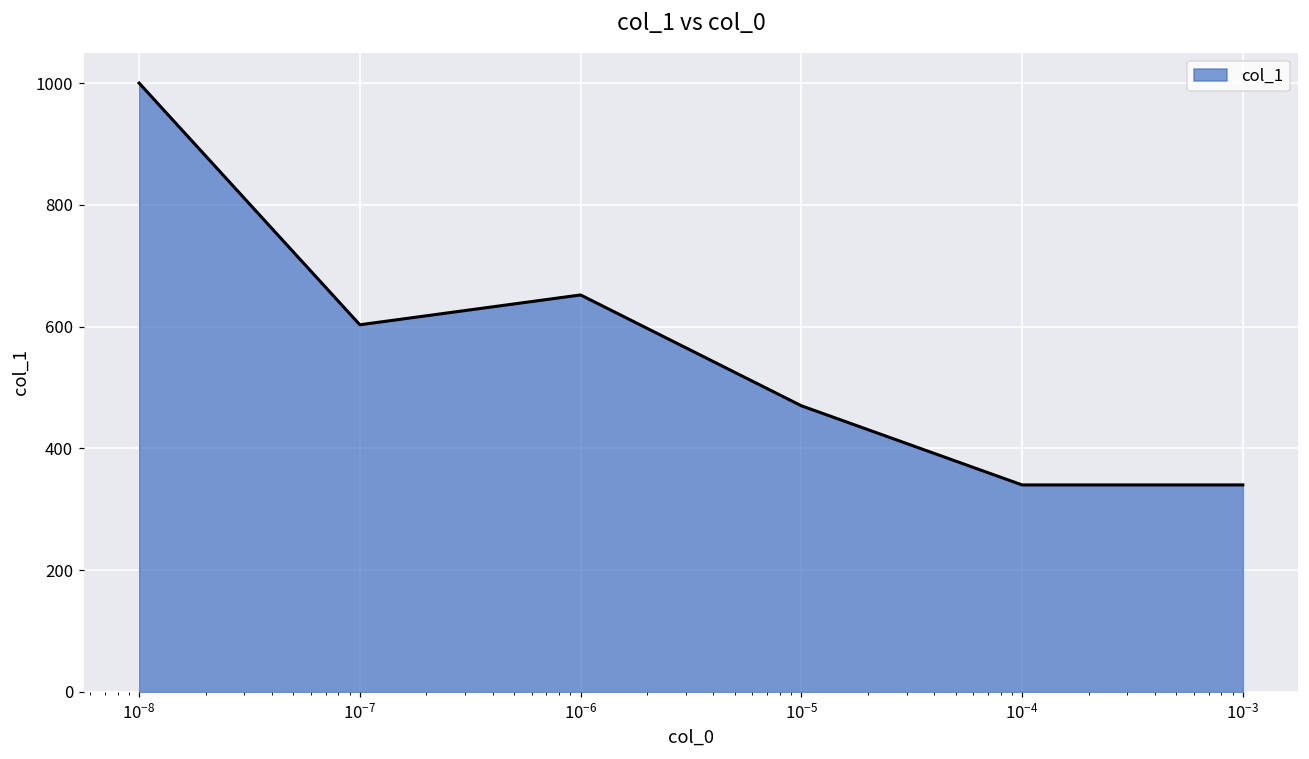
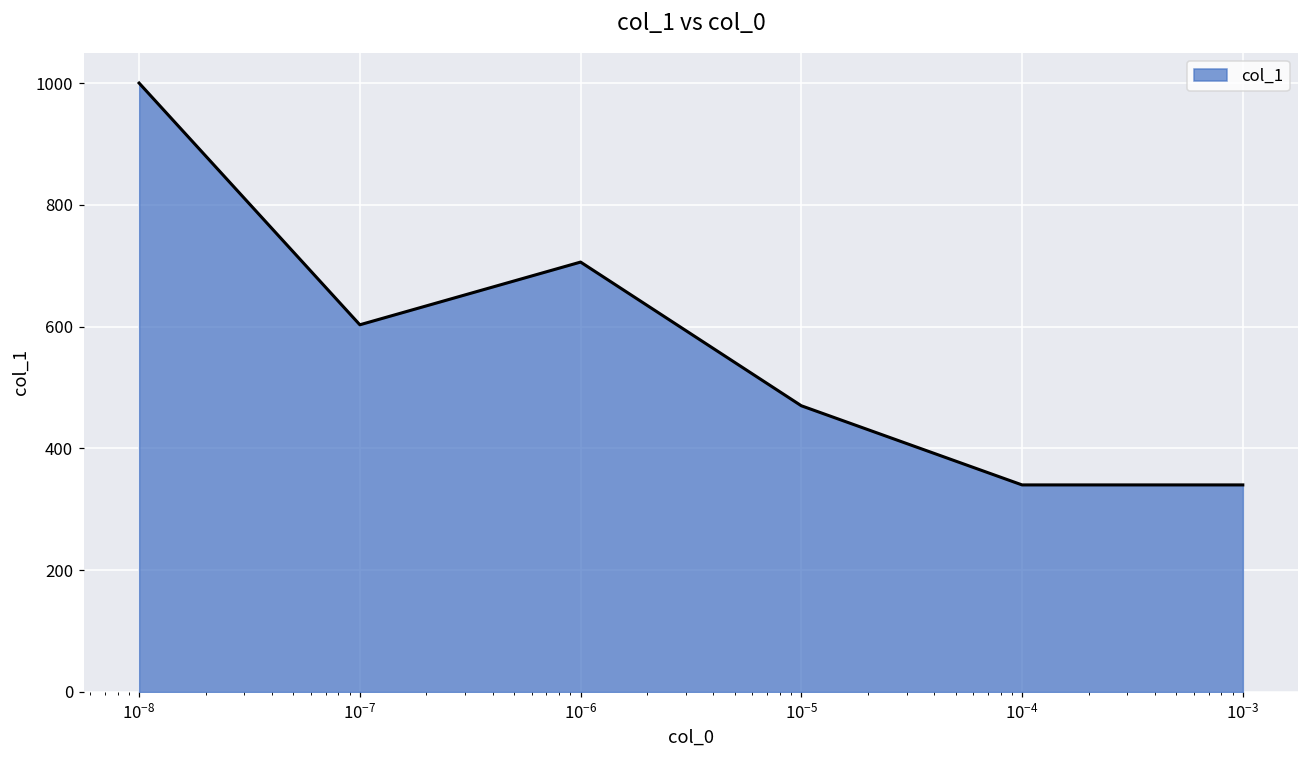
10^-6: 650 -> 710
